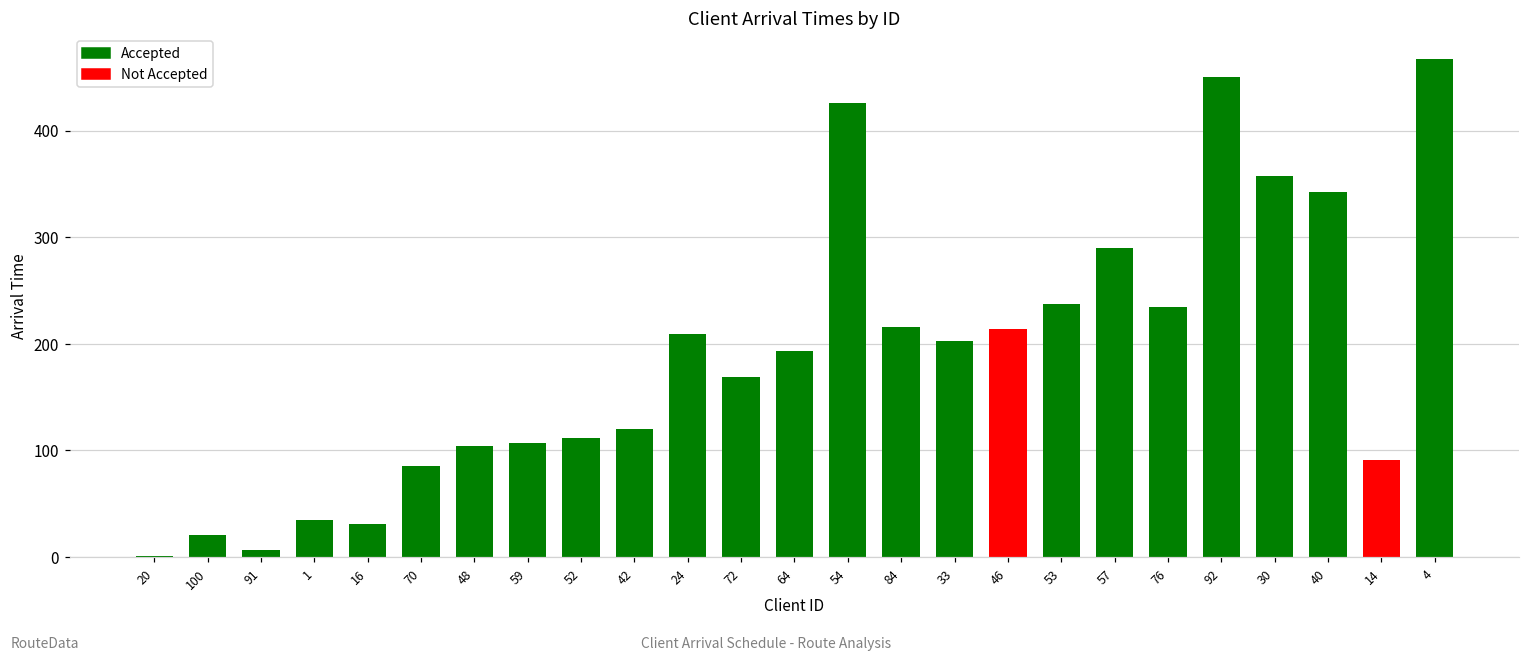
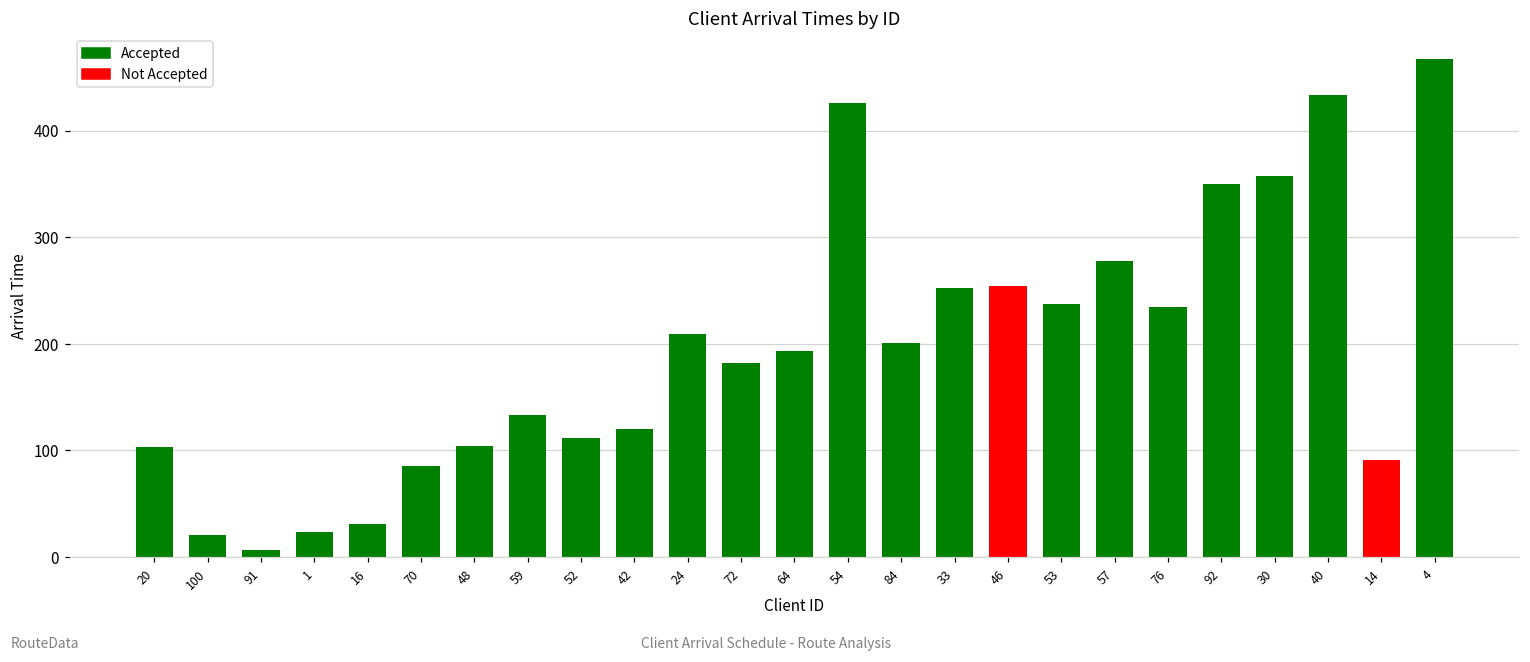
20: 0 -> 100
1: 40 -> 20
59: 110 -> 130
72: 170 -> 180
84: 220 -> 200
33: 200 -> 250
46: 210 -> 250
57: 290 -> 280
92: 450 -> 350
40: 340 -> 430
